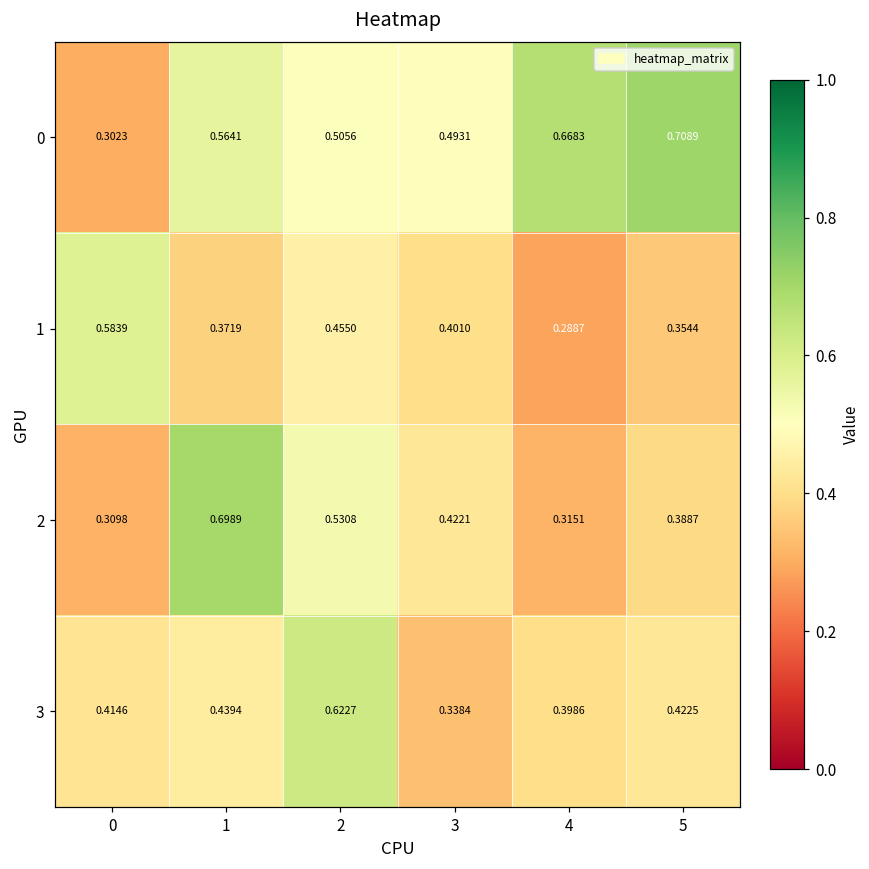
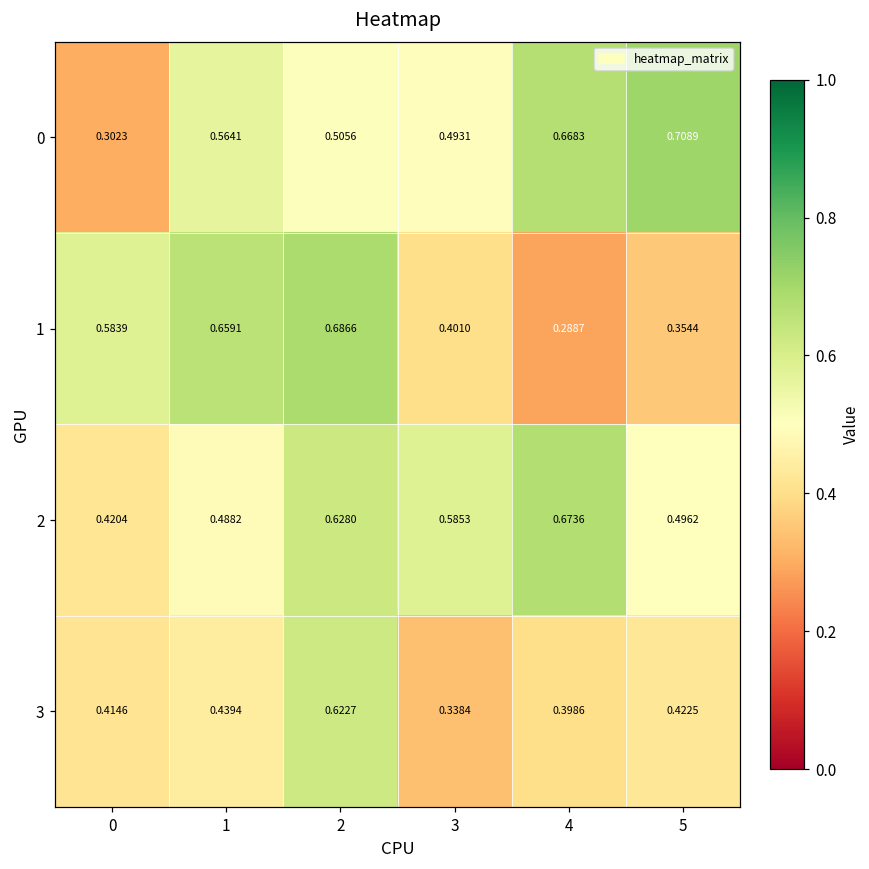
1, 1: 0.3719 -> 0.6591
1, 2: 0.4550 -> 0.6866
2, 0: 0.3098 -> 0.4204
2, 1: 0.6989 -> 0.4882
2, 2: 0.5308 -> 0.6280
2, 3: 0.4221 -> 0.5853
2, 4: 0.3151 -> 0.6736
2, 5: 0.3887 -> 0.4962
